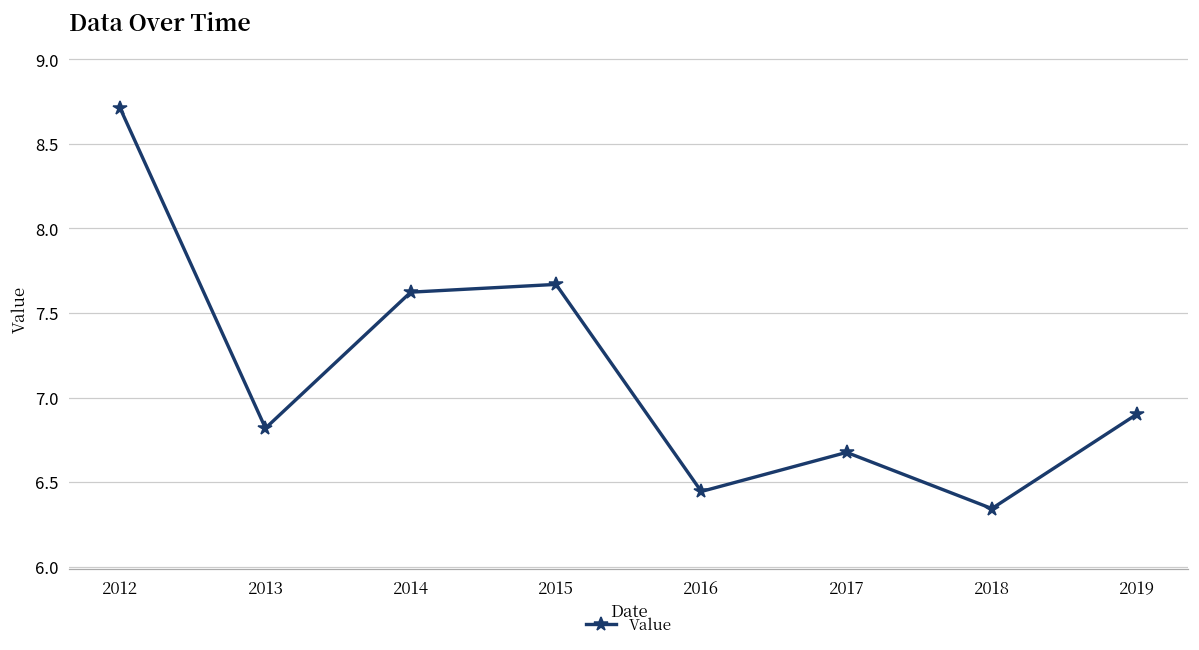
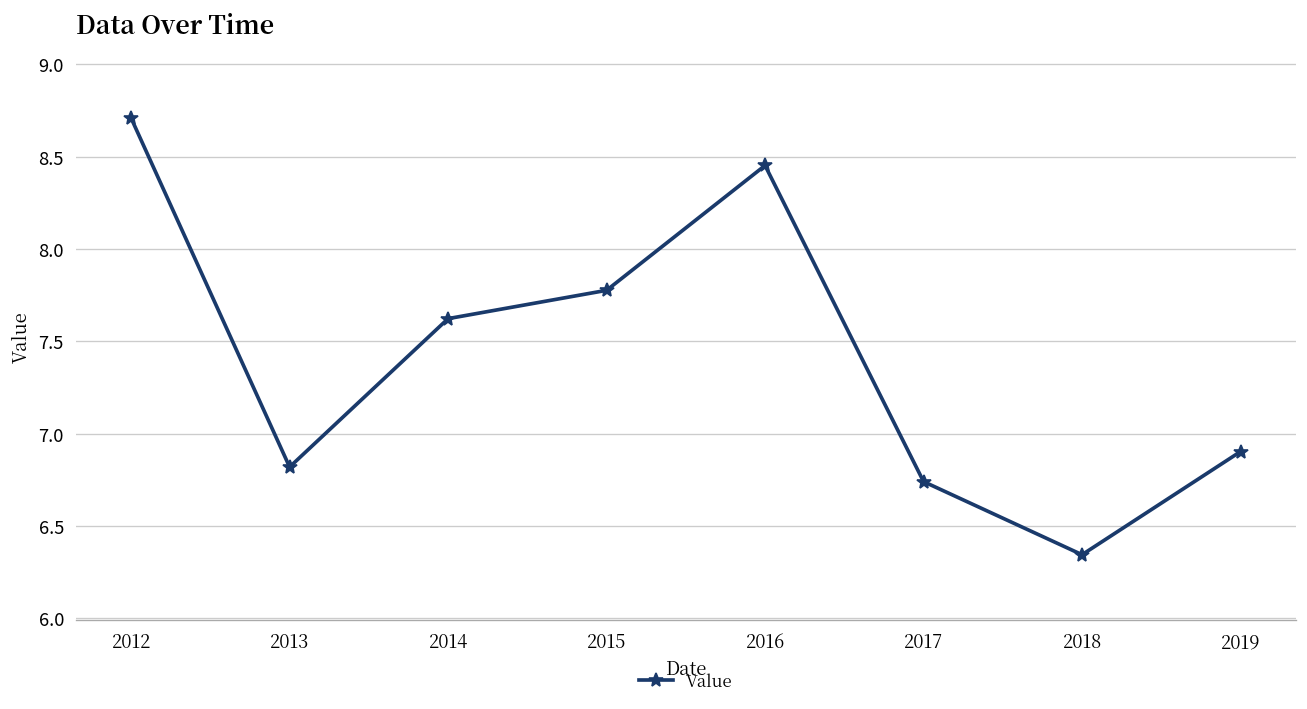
2015: 7.67 -> 7.78
2016: 6.44 -> 8.45
2017: 6.68 -> 6.74
